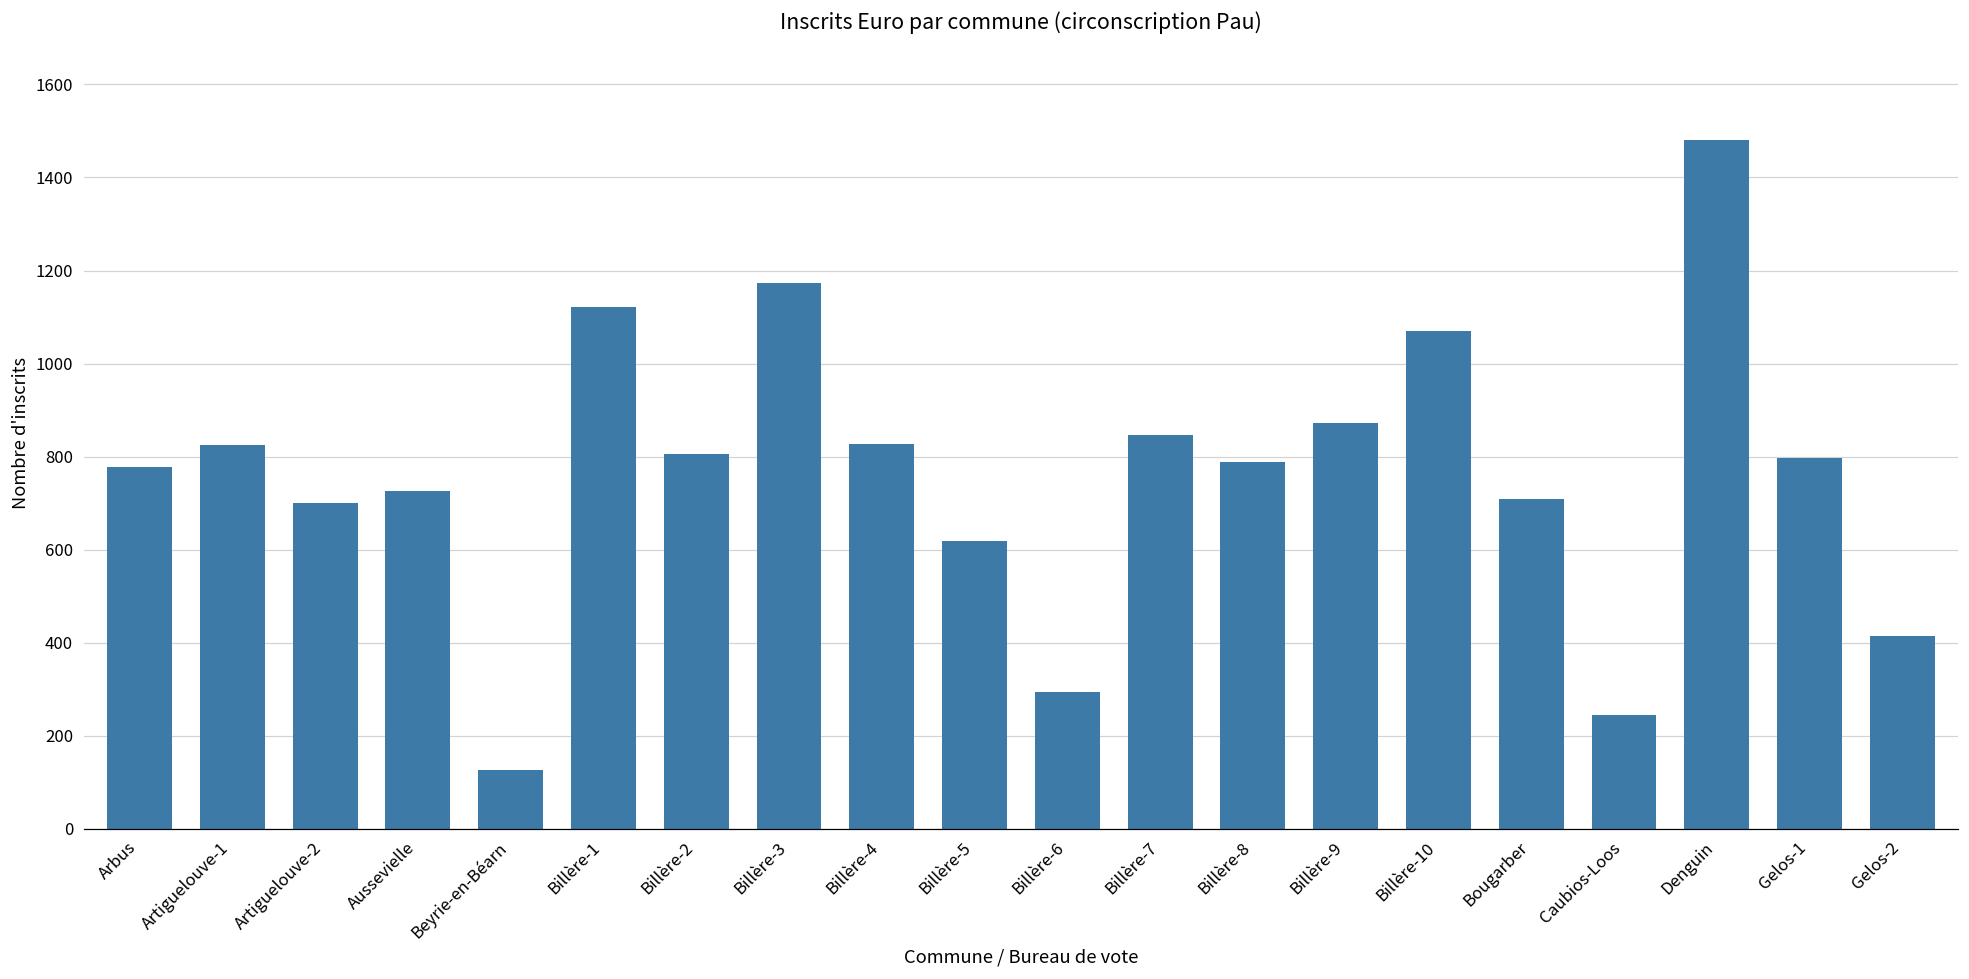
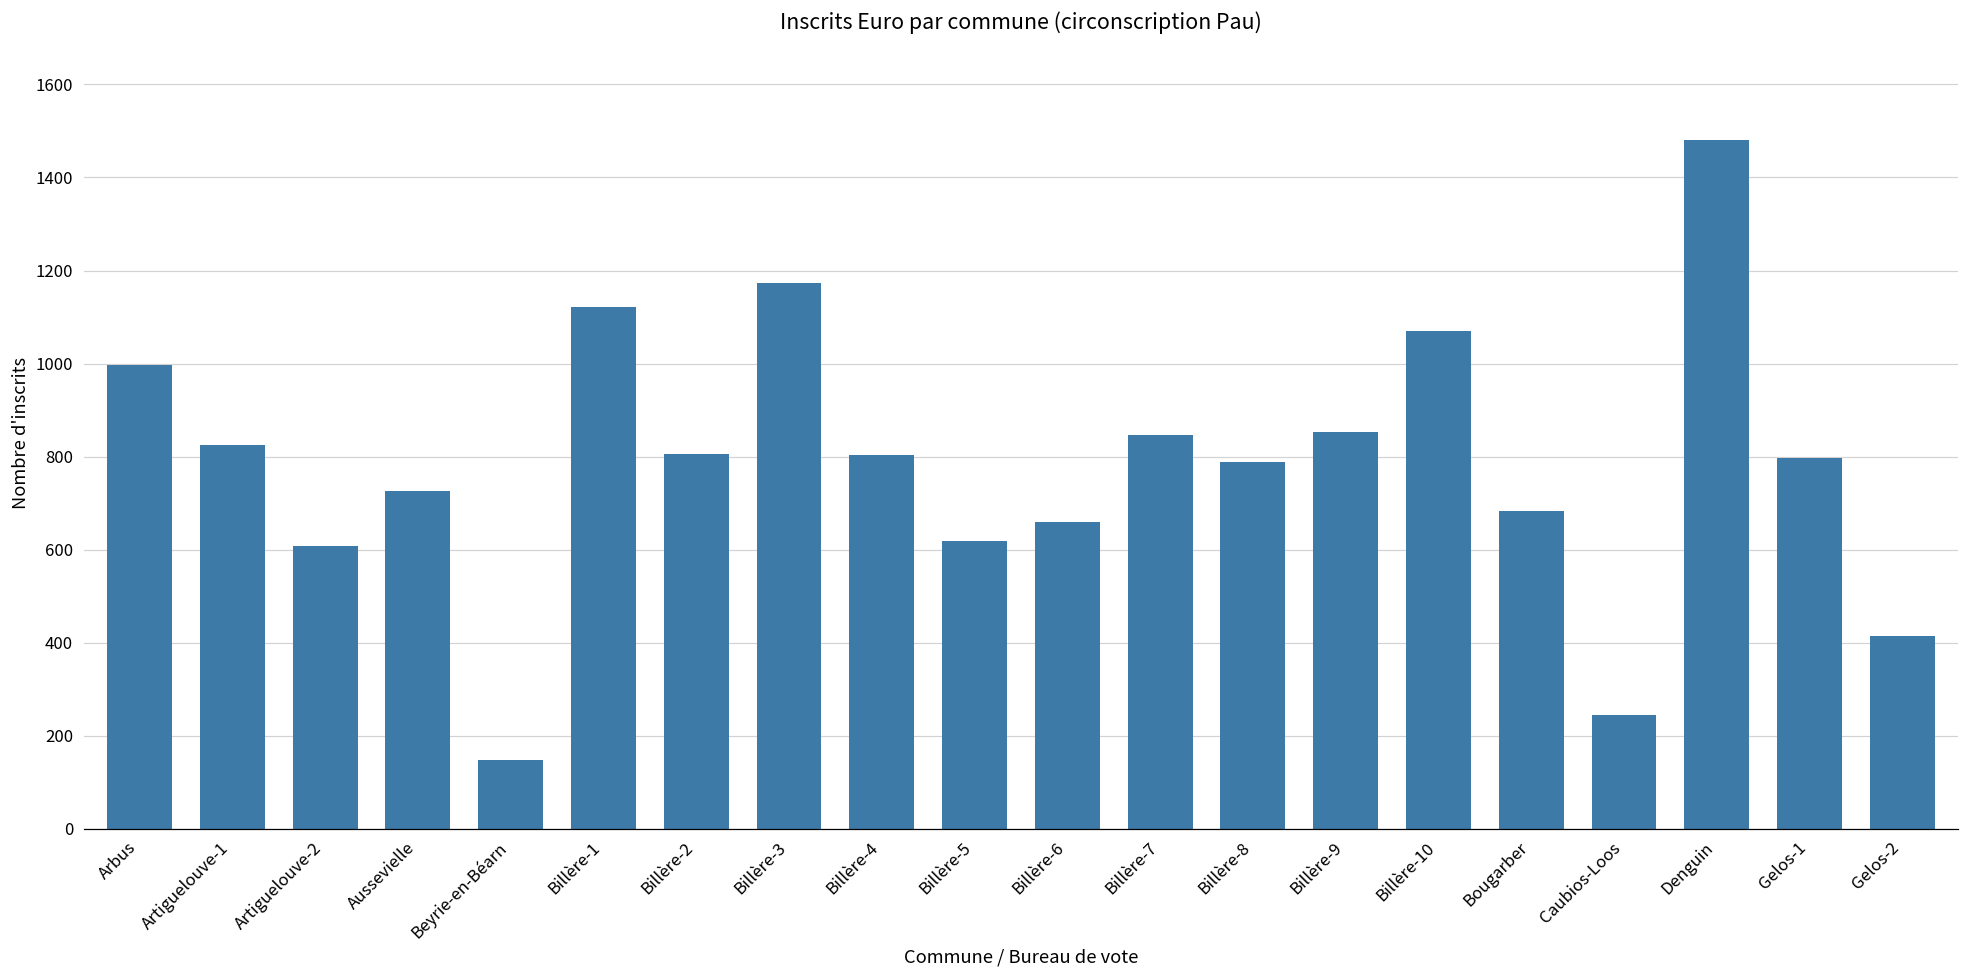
Arbus: 780 -> 1000
Artiguelouve-2: 700 -> 610
Beyrie-en-Béarn: 130 -> 150
Billère-4: 830 -> 800
Billère-6: 290 -> 660
Billère-9: 870 -> 850
Bougarber: 710 -> 680
